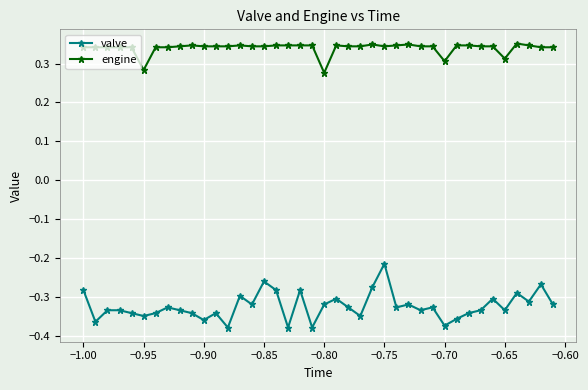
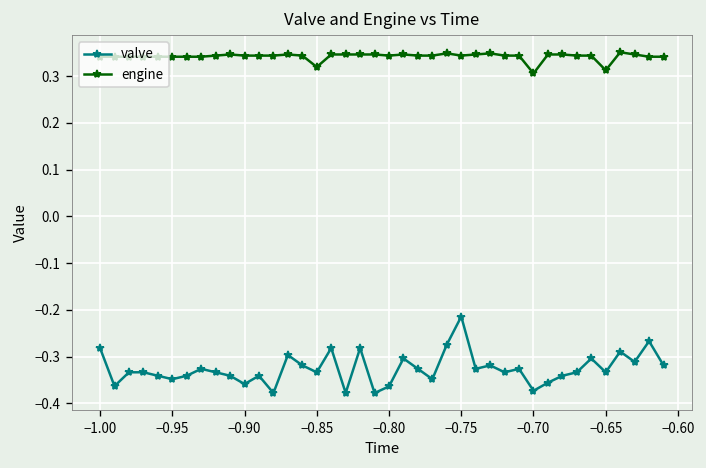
engine, −0.95: 0.28 -> 0.34
valve, −0.85: -0.26 -> -0.33
engine, −0.85: 0.34 -> 0.32
valve, −0.80: -0.32 -> -0.36
engine, −0.80: 0.28 -> 0.34
